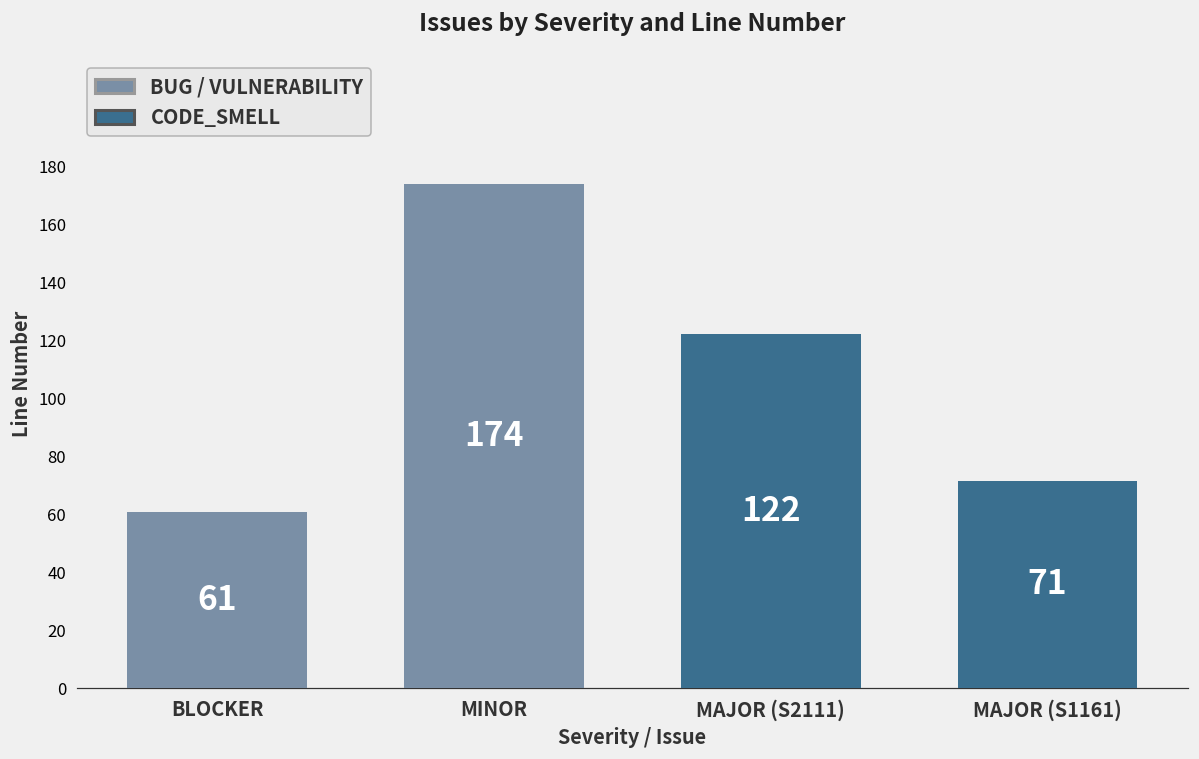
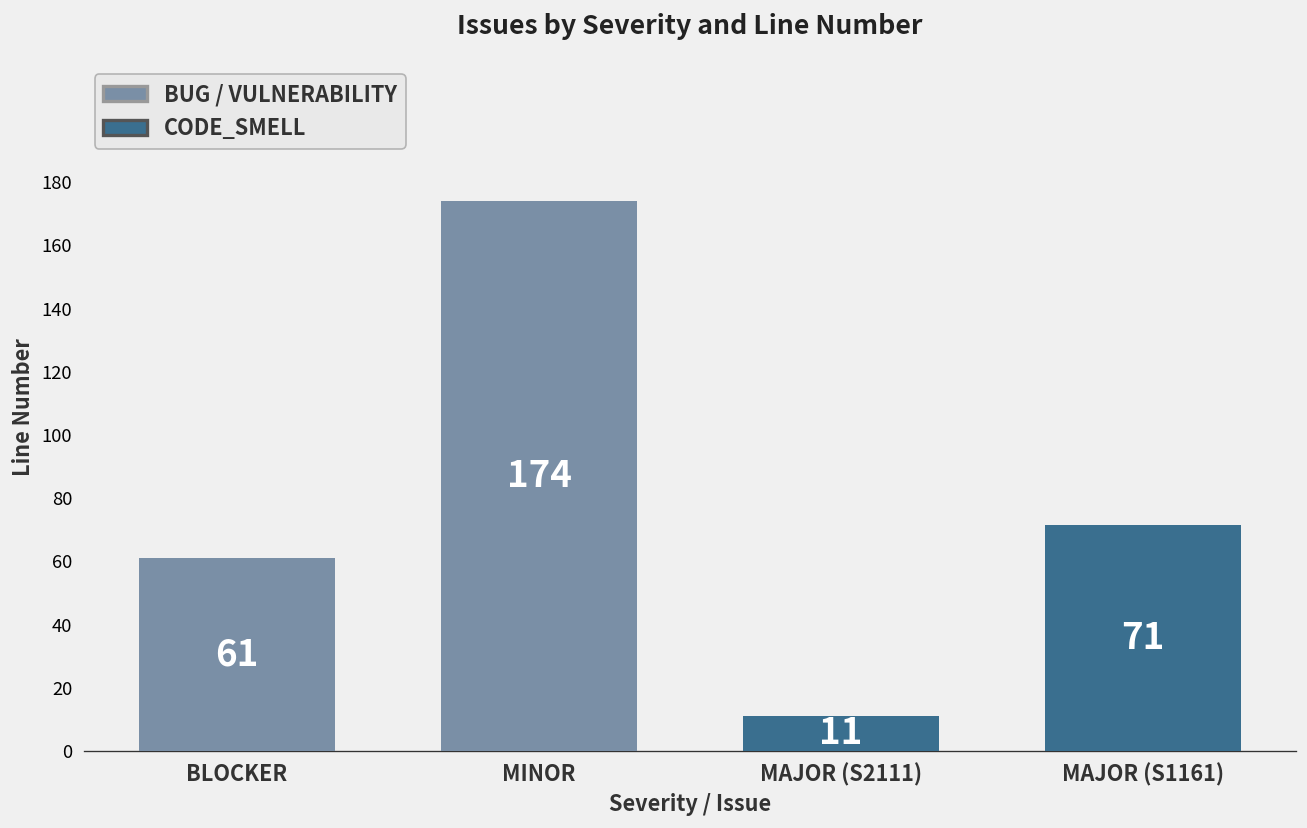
MAJOR (S2111): 122 -> 11
